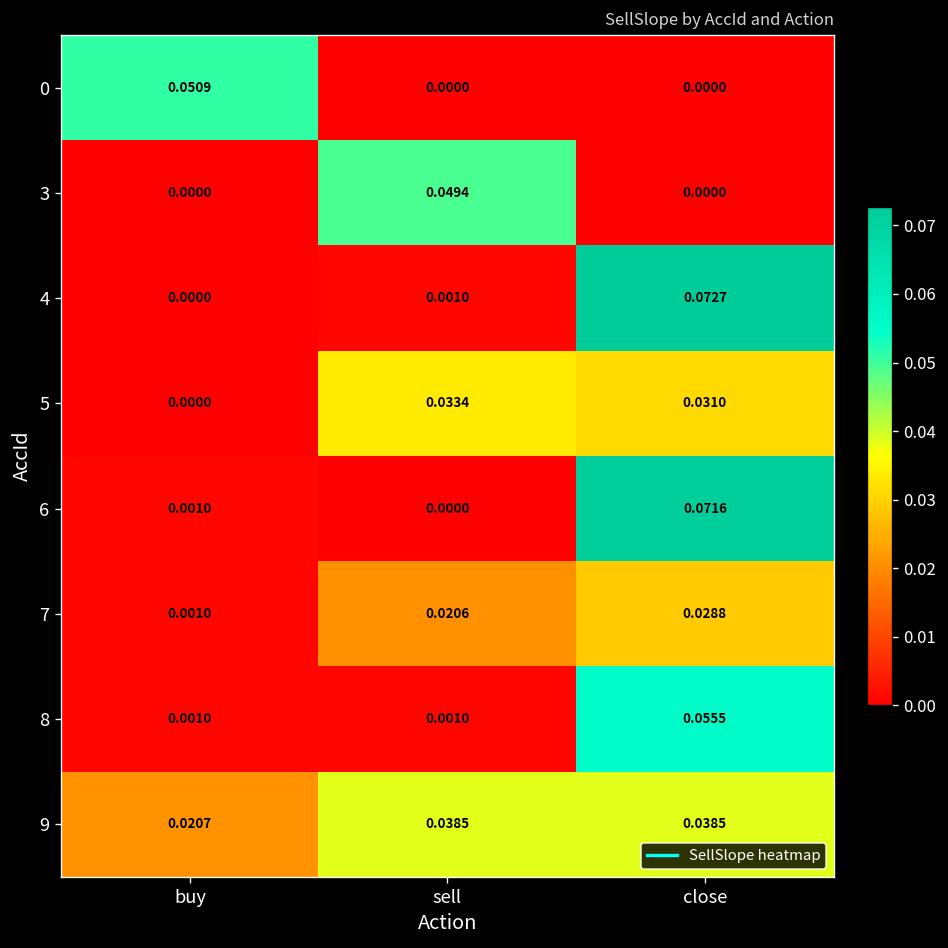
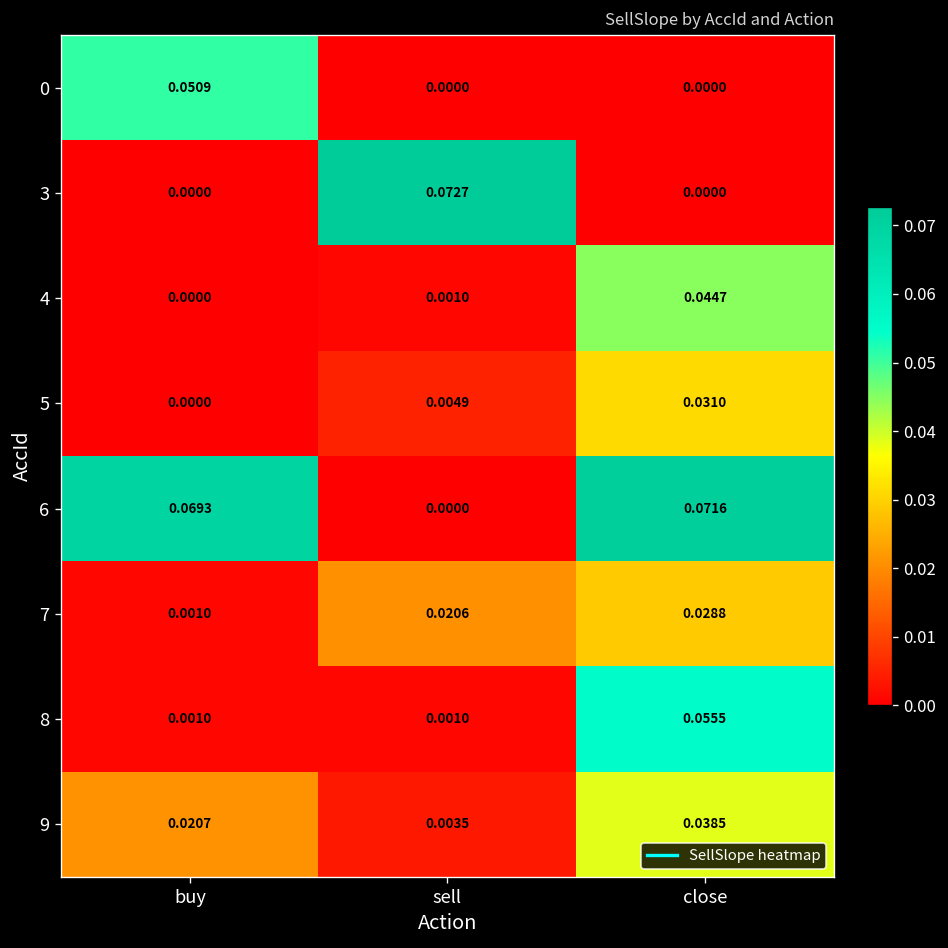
3, sell: 0.0494 -> 0.0727
4, close: 0.0727 -> 0.0447
5, sell: 0.0334 -> 0.0049
6, buy: 0.0010 -> 0.0693
9, sell: 0.0385 -> 0.0035
